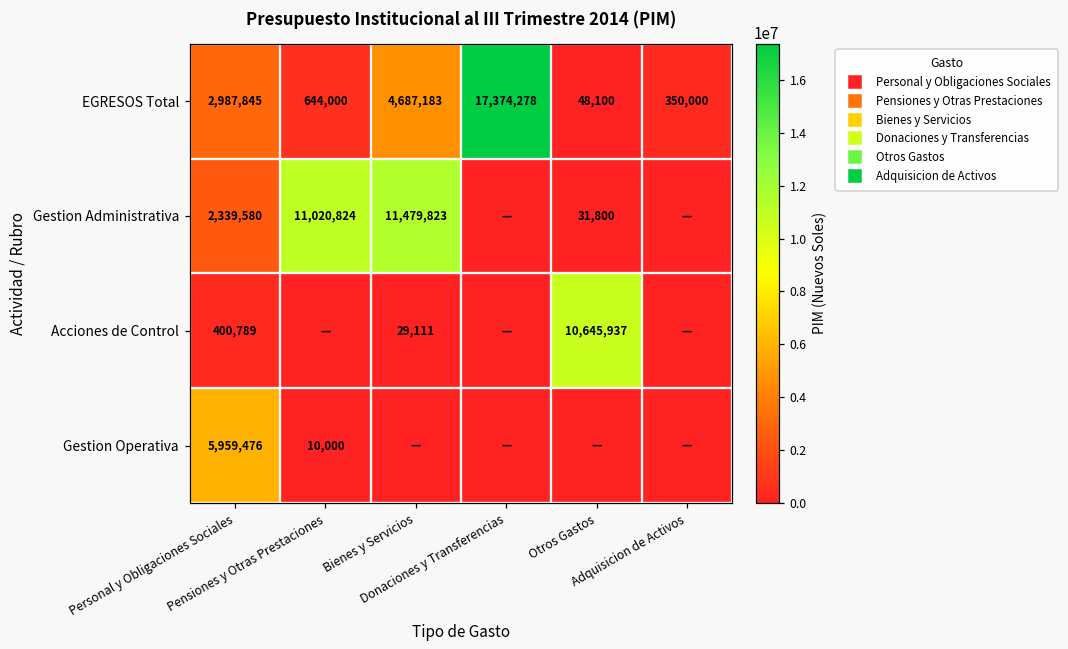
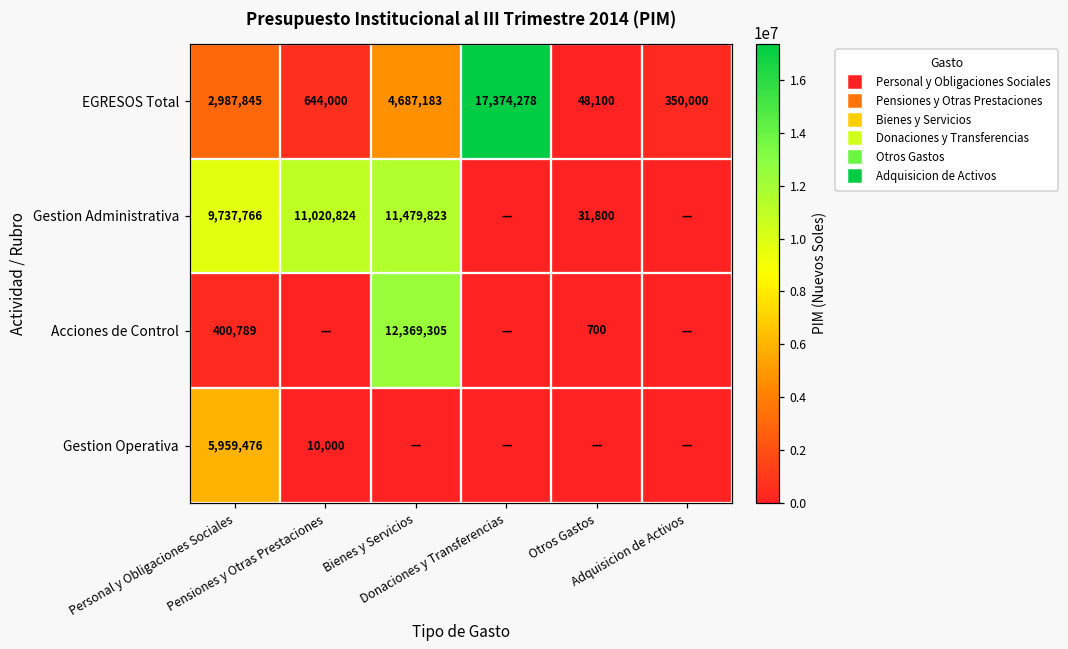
Gestion Administrativa, Personal y Obligaciones Sociales: 2,339,580 -> 9,737,766
Acciones de Control, Bienes y Servicios: 29,111 -> 12,369,305
Acciones de Control, Otros Gastos: 10,645,937 -> 700
